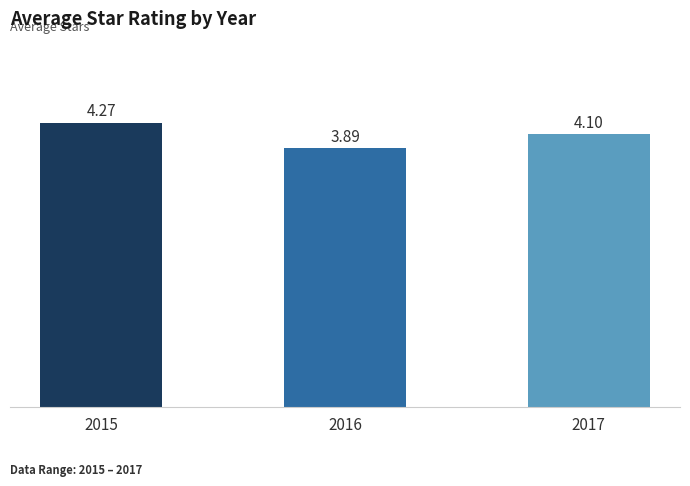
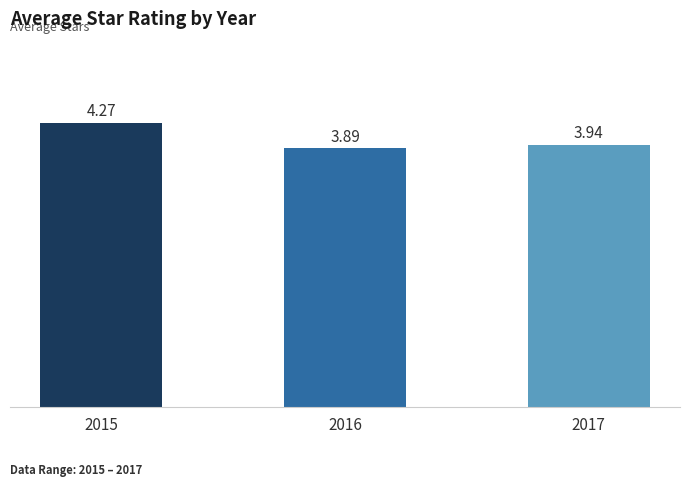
2017: 4.10 -> 3.94
